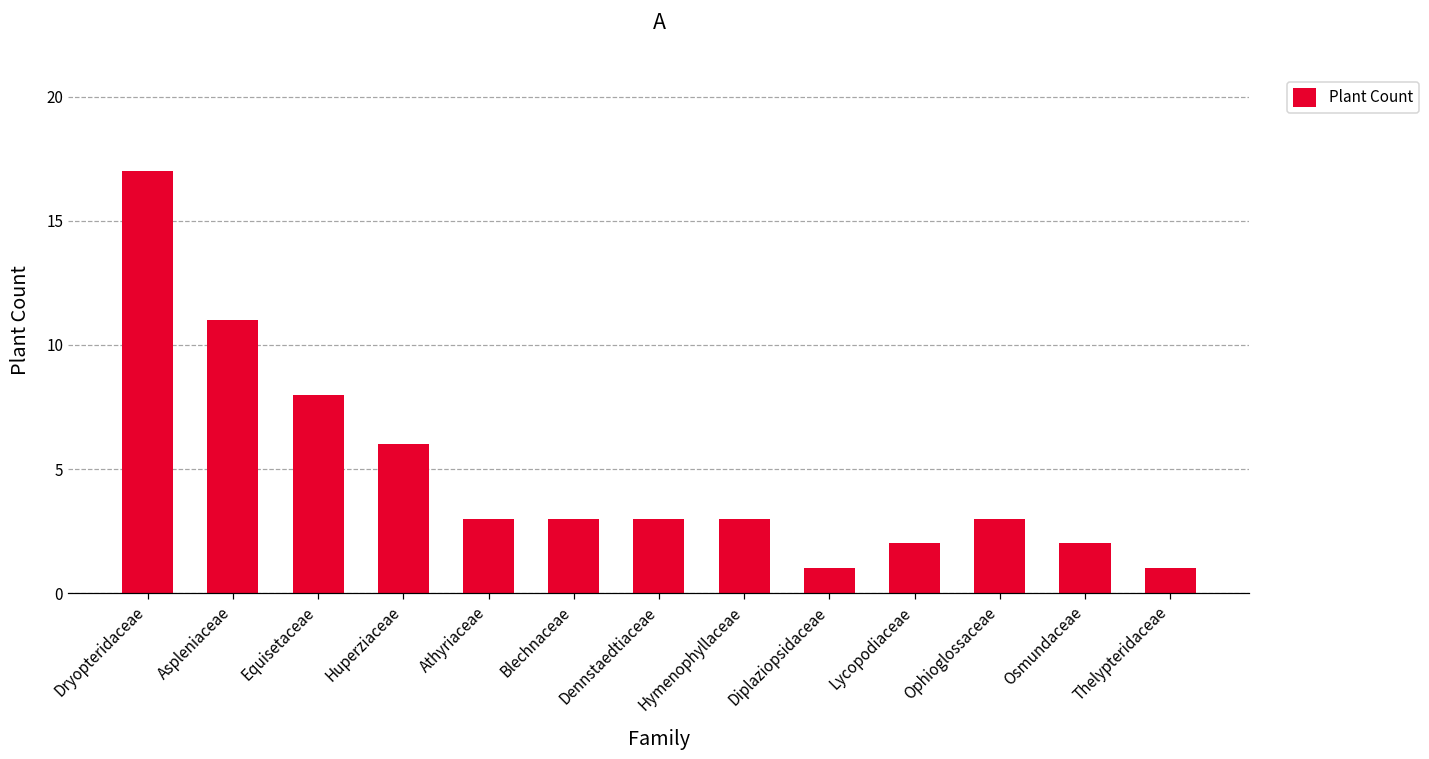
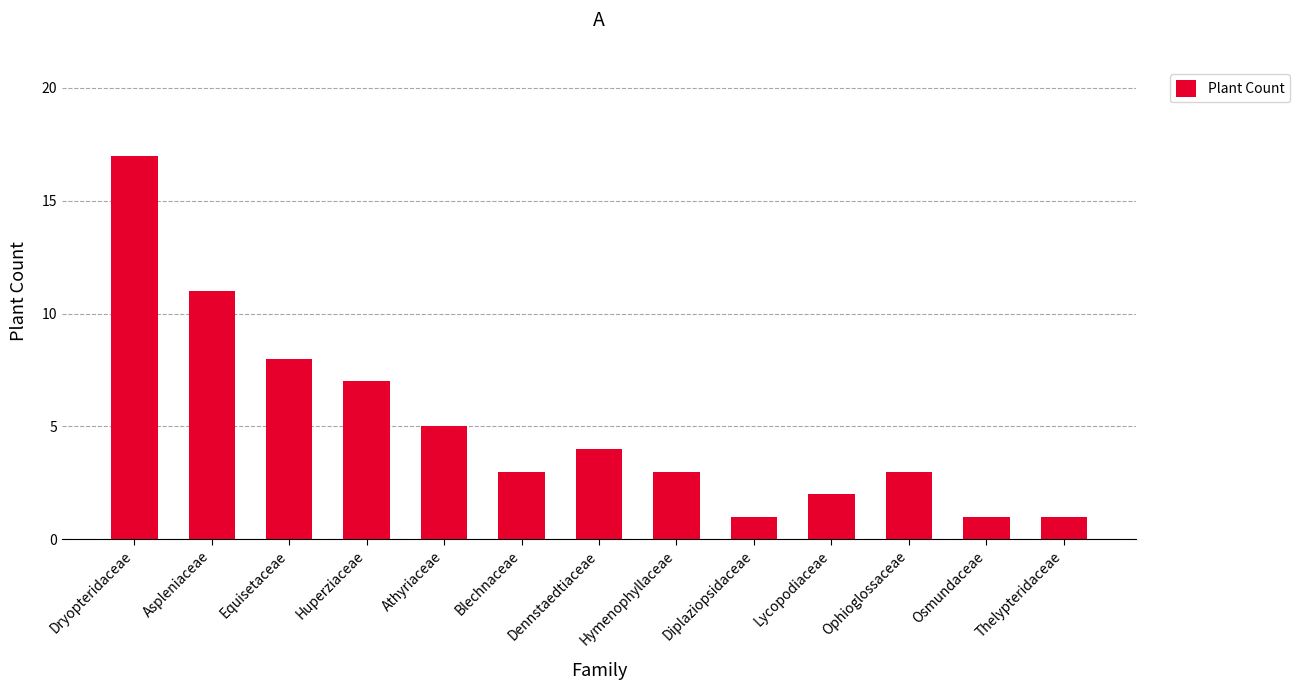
Huperziaceae: 6 -> 7
Athyriaceae: 3 -> 5
Dennstaedtiaceae: 3 -> 4
Osmundaceae: 2 -> 1
